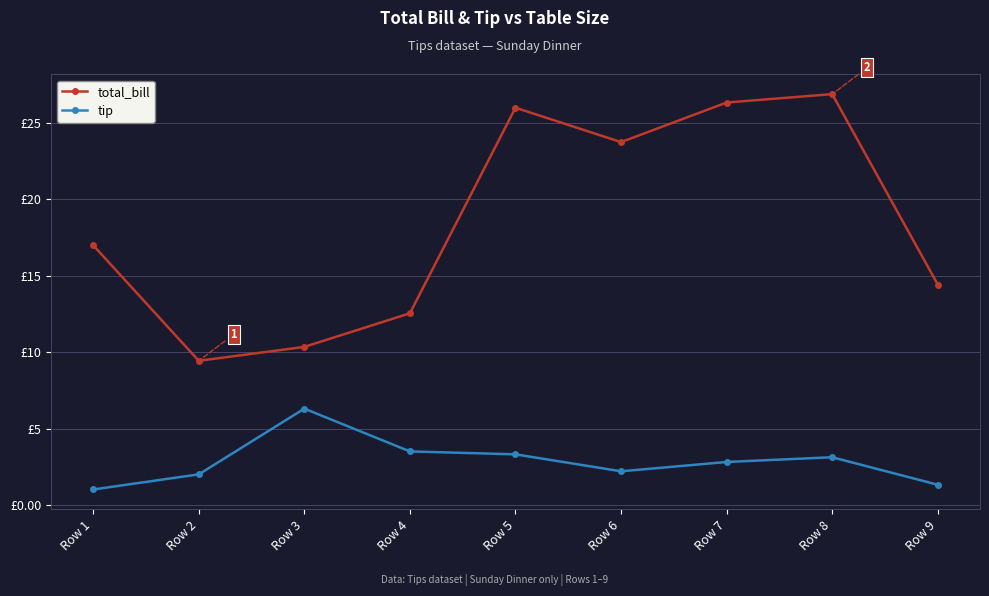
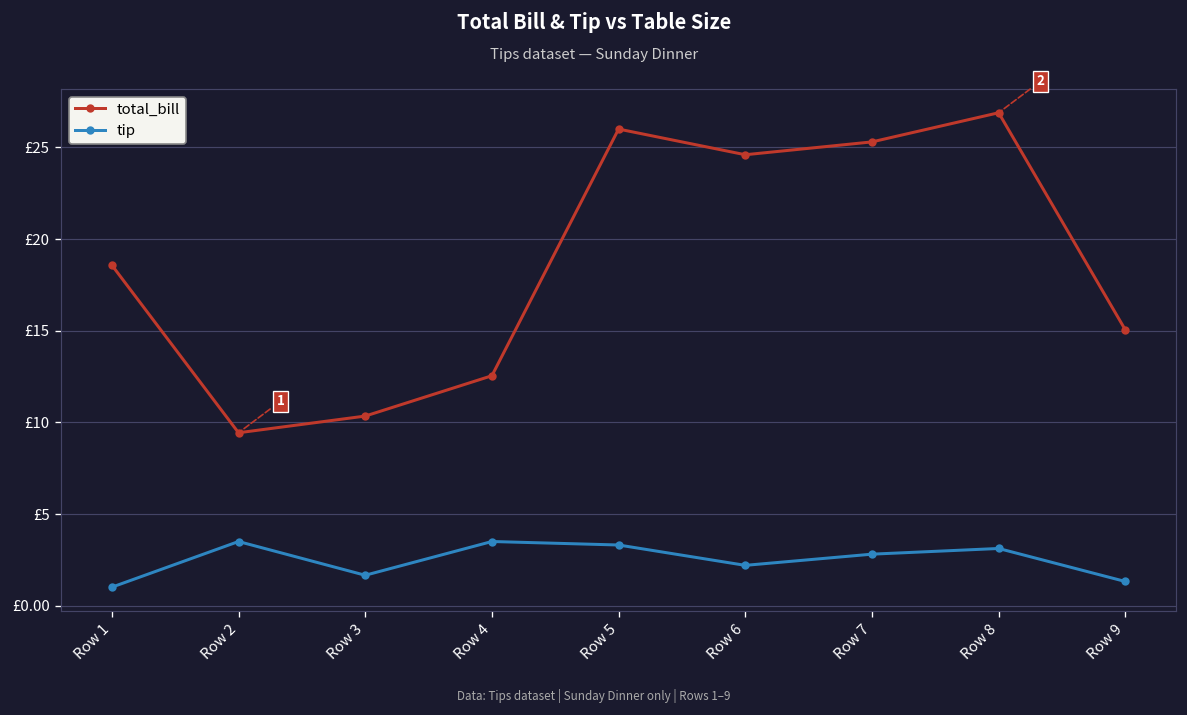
total_bill, Row 1: £17.0 -> £18.6
tip, Row 2: £2.0 -> £3.5
tip, Row 3: £6.3 -> £1.7
total_bill, Row 6: £23.7 -> £24.6
total_bill, Row 7: £26.3 -> £25.3
total_bill, Row 9: £14.4 -> £15.0
